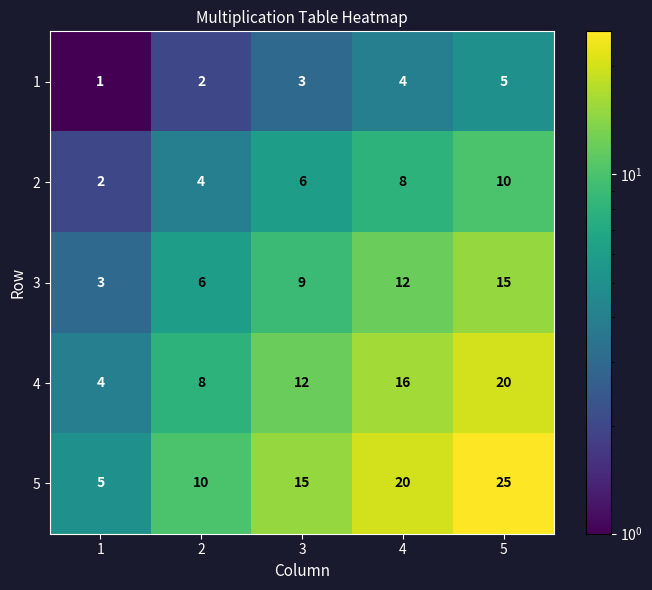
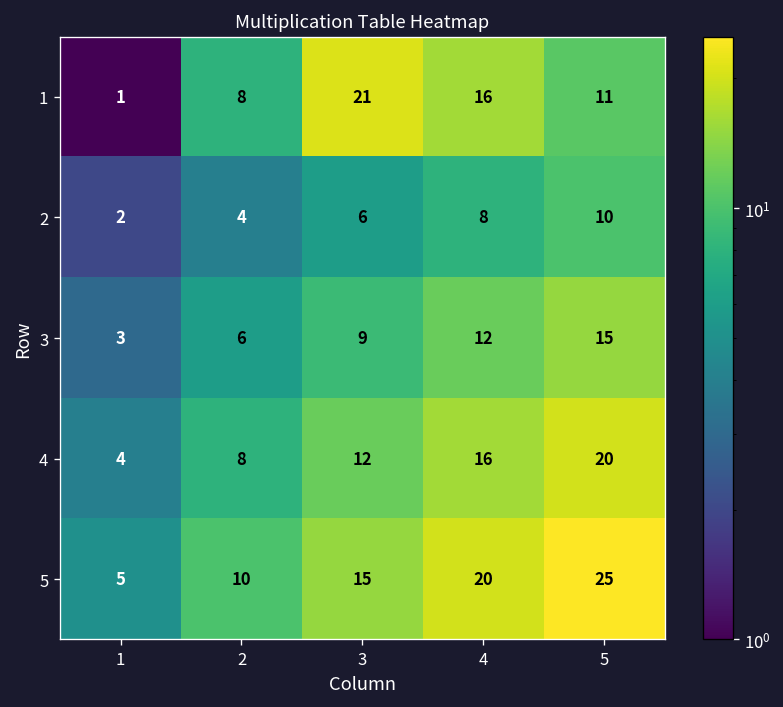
1, 2: 2 -> 8
1, 3: 3 -> 21
1, 4: 4 -> 16
1, 5: 5 -> 11
